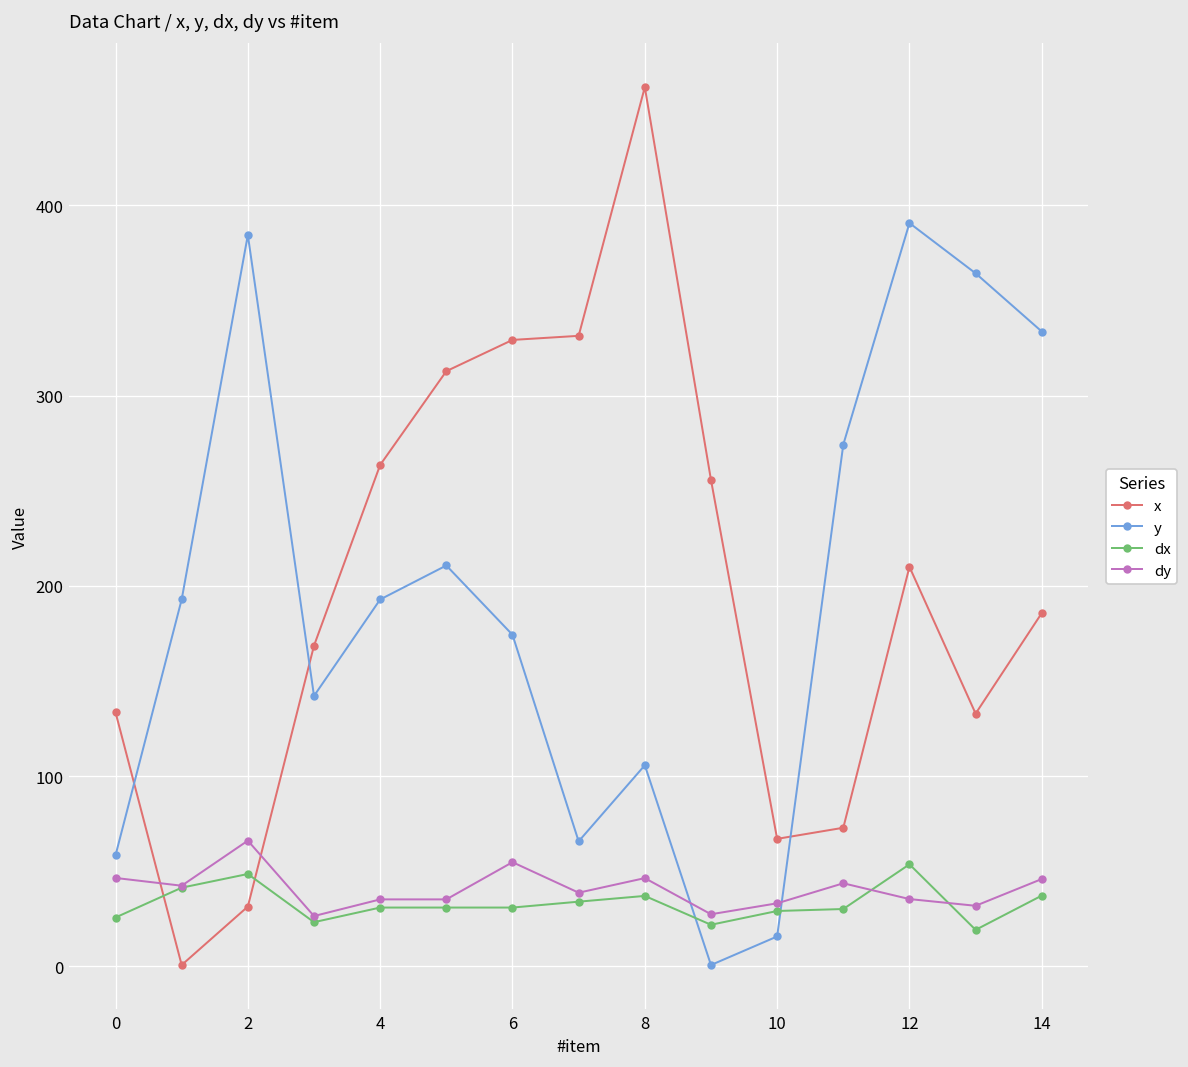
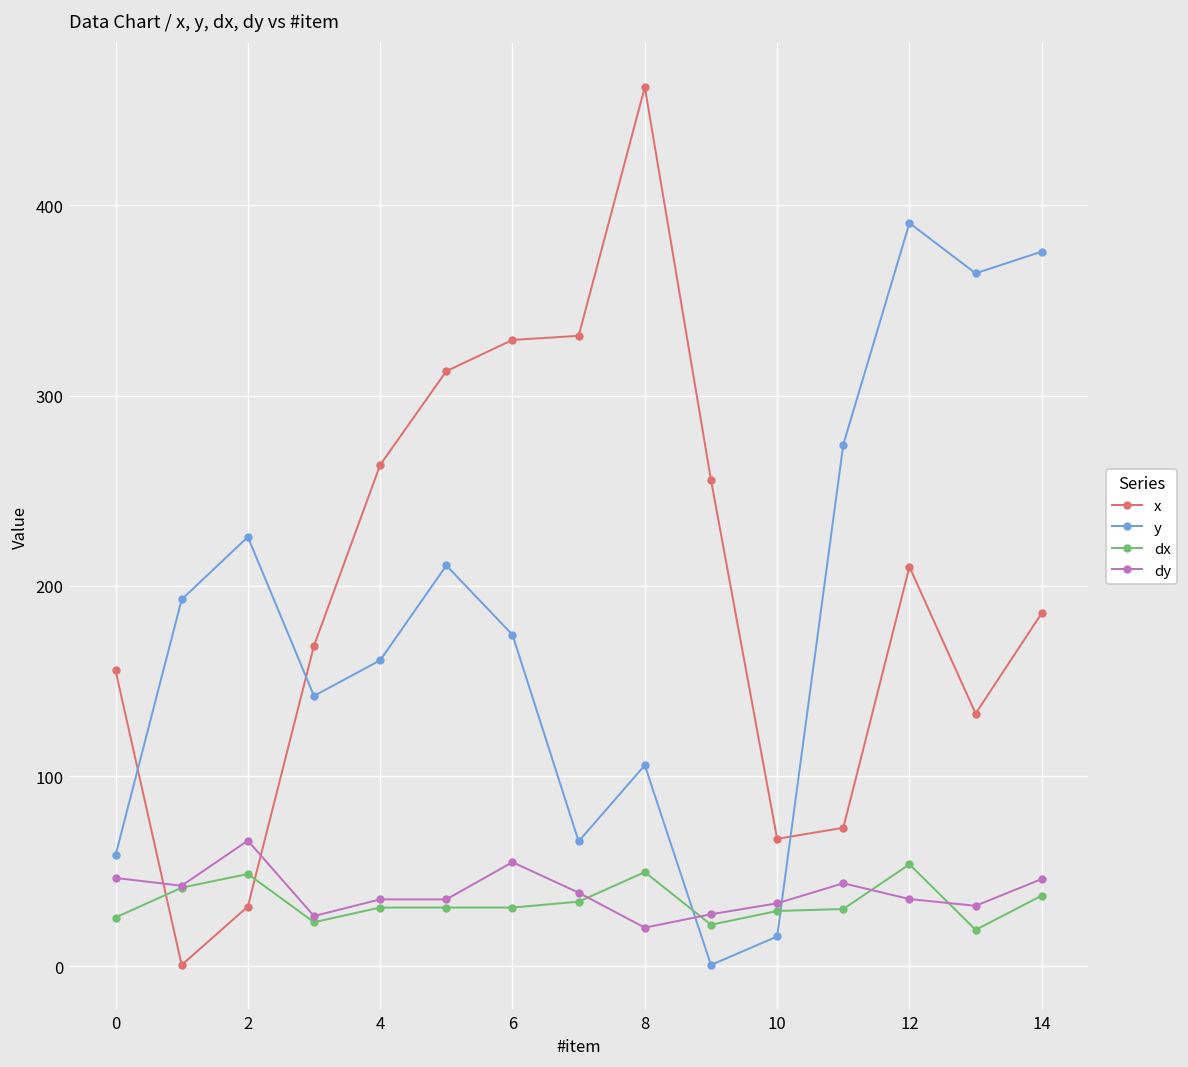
x, 0: 134 -> 156
y, 2: 384 -> 226
y, 4: 193 -> 161
dx, 8: 37 -> 50
dy, 8: 46 -> 20
y, 14: 334 -> 376
